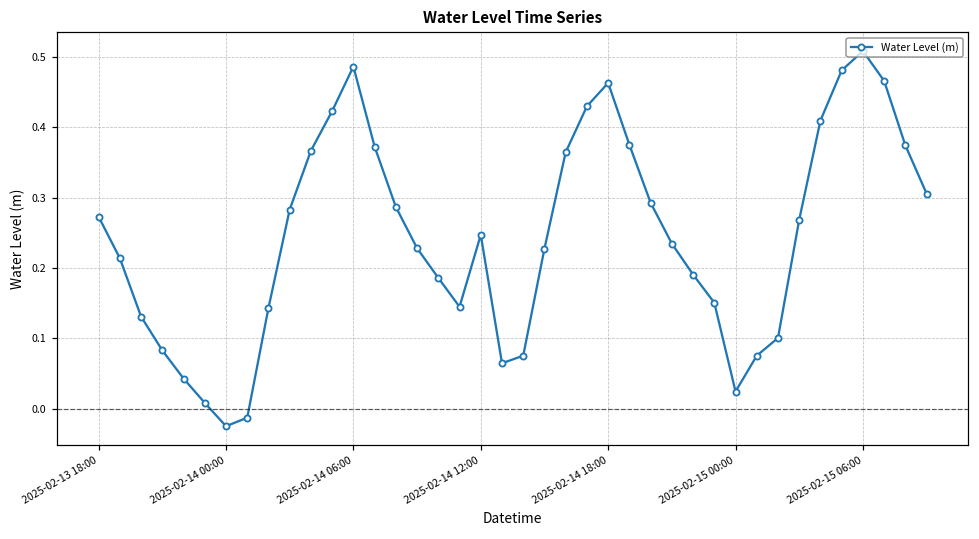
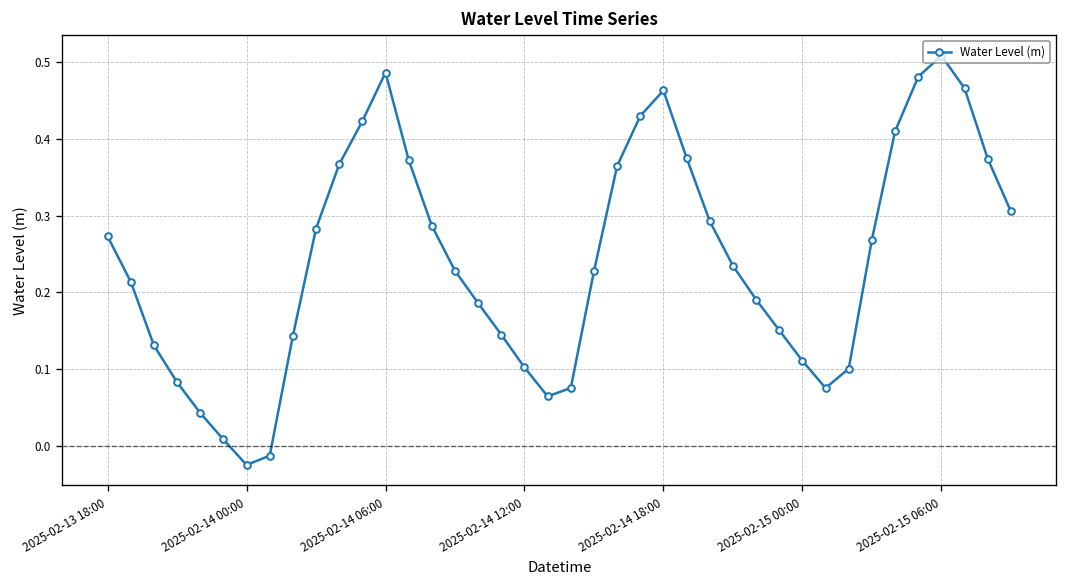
2025-02-14 12:00: 0.25 -> 0.10
2025-02-15 00:00: 0.02 -> 0.11
